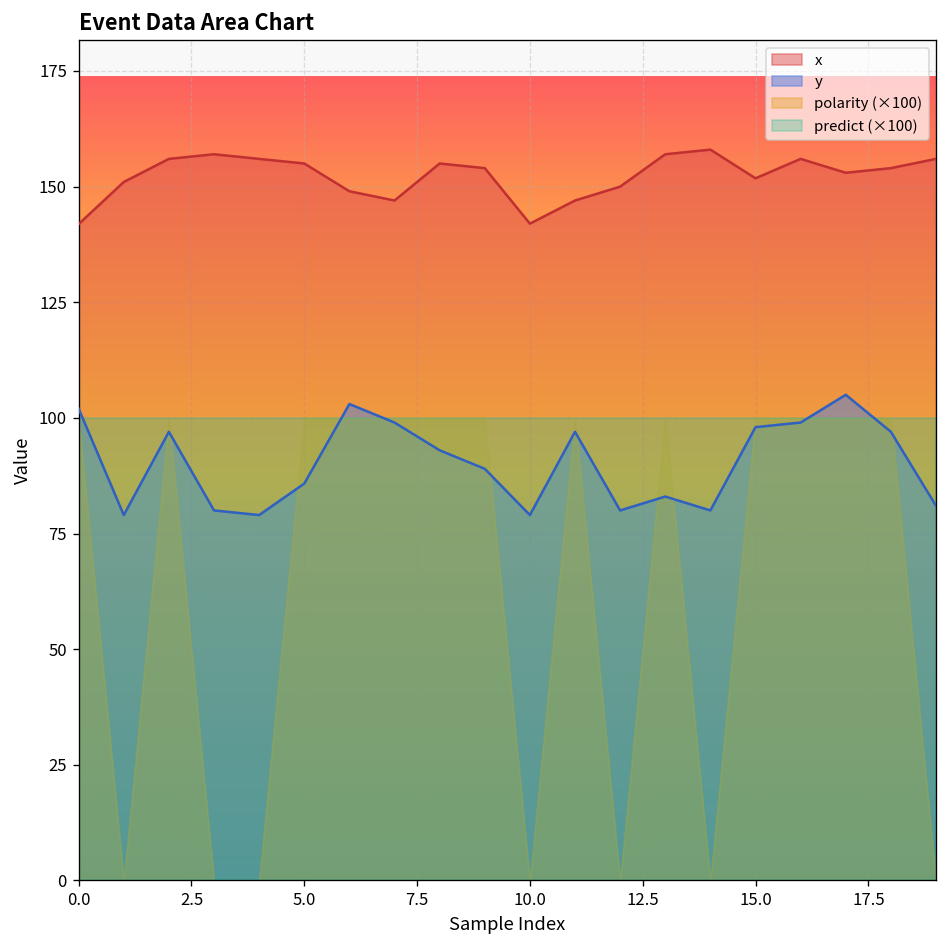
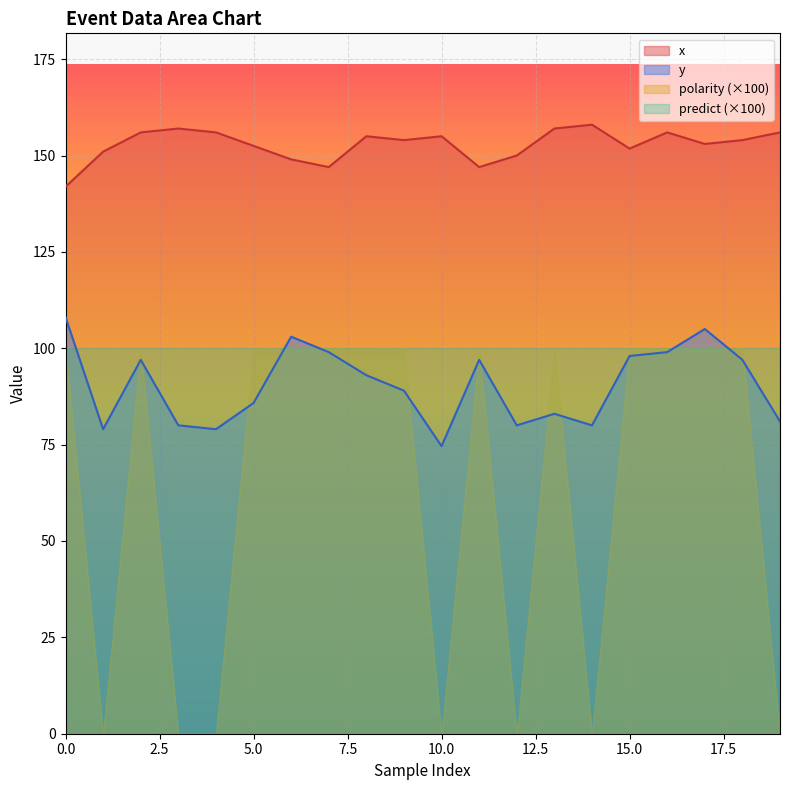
y, 0.0: 102 -> 108
x, 5.0: 155 -> 153
x, 10.0: 142 -> 155
y, 10.0: 79 -> 75
